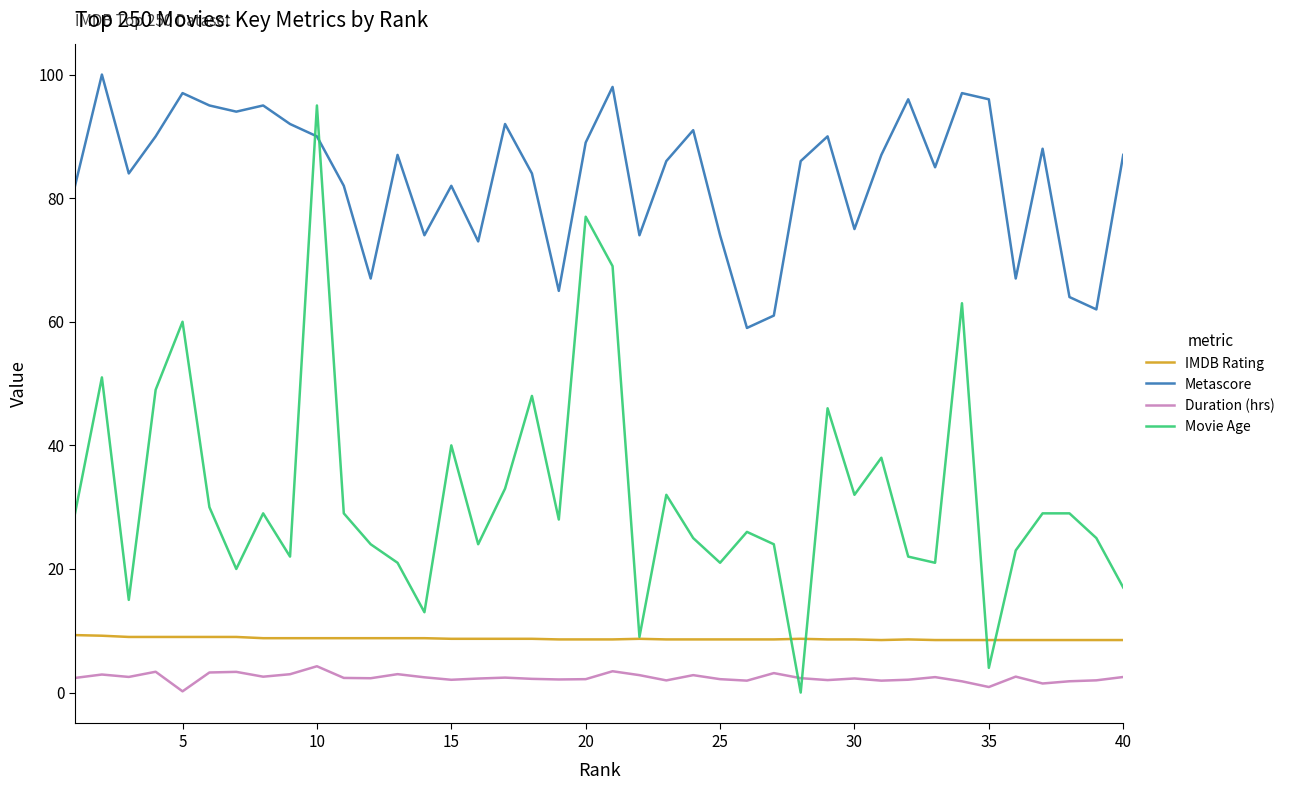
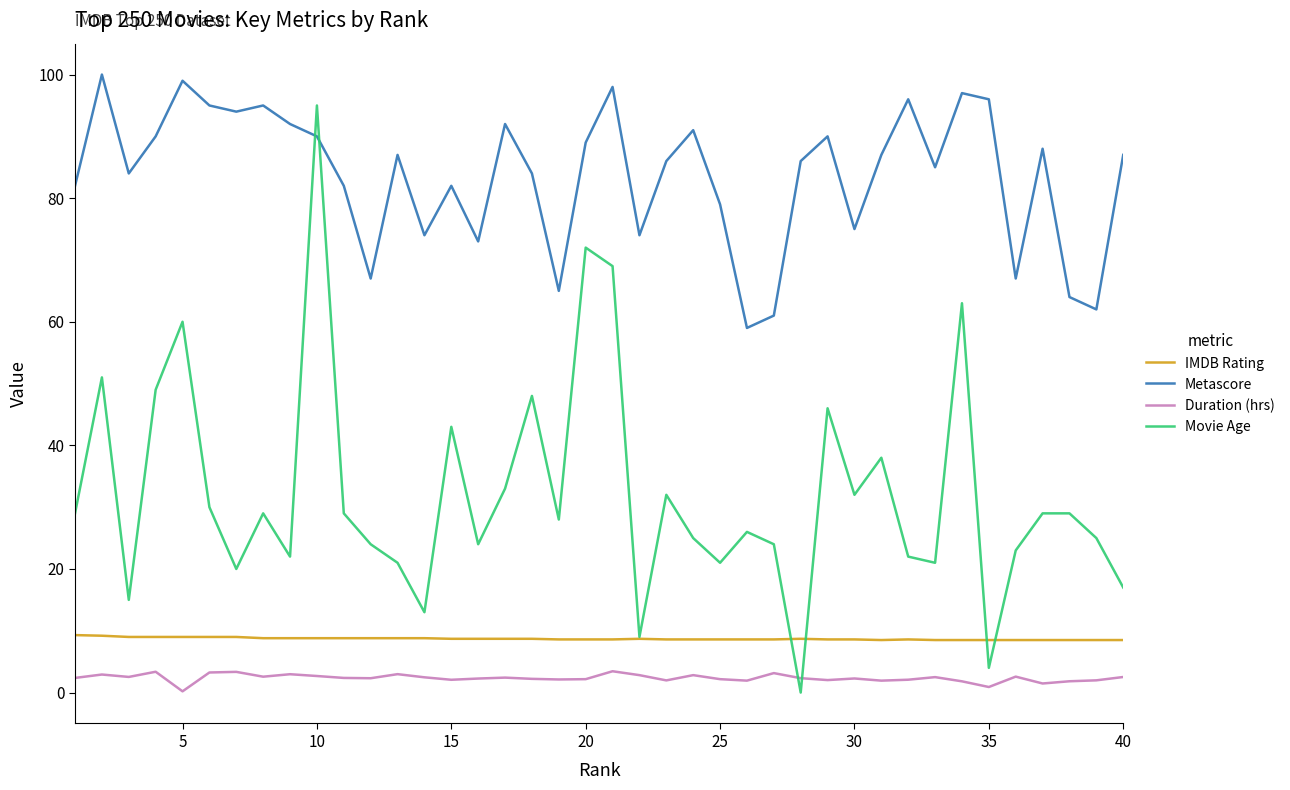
Metascore, 5: 97 -> 99
Duration (hrs), 10: 4 -> 3
Movie Age, 15: 40 -> 43
Movie Age, 20: 77 -> 72
Metascore, 25: 74 -> 79
